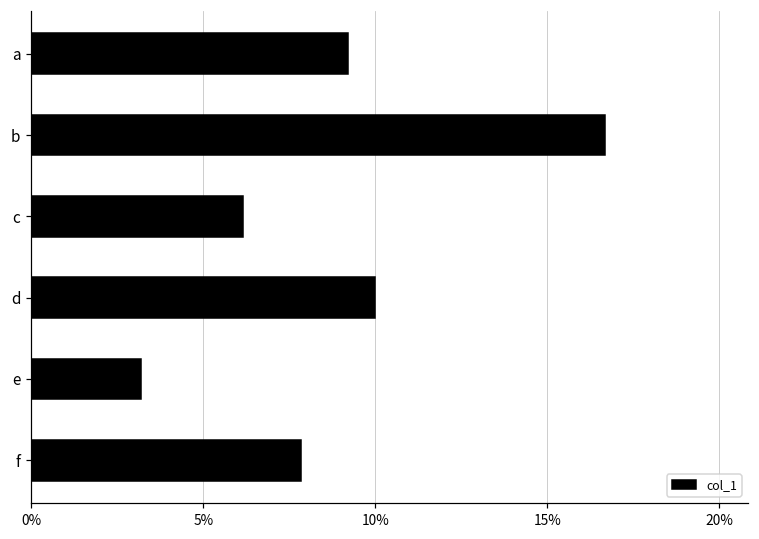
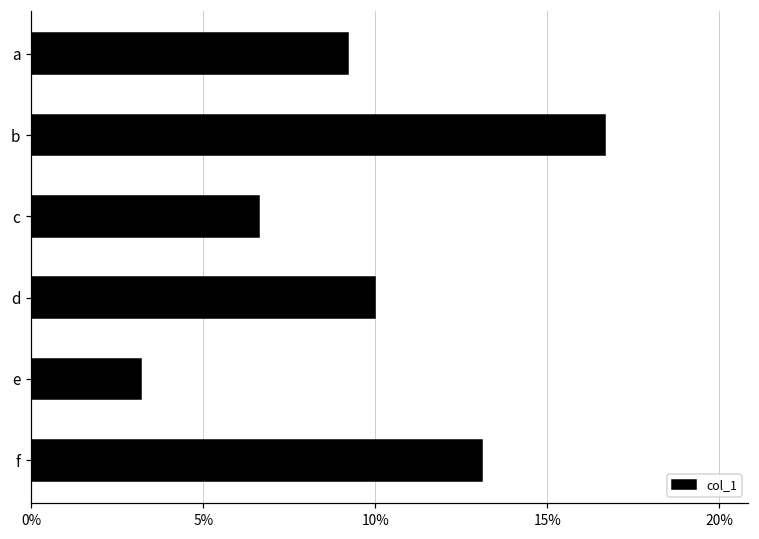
c: 6.3% -> 6.7%
f: 8.0% -> 13.3%
